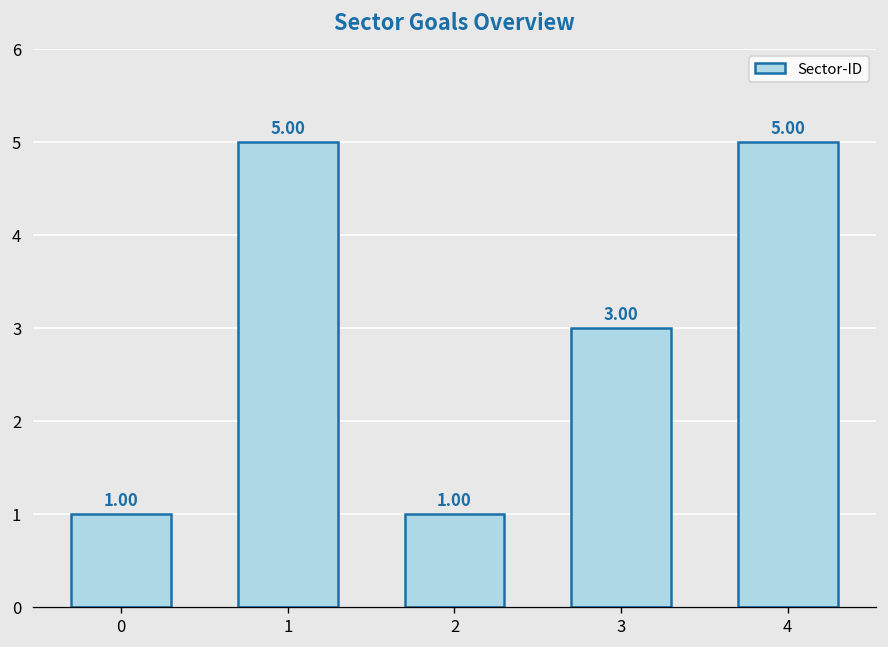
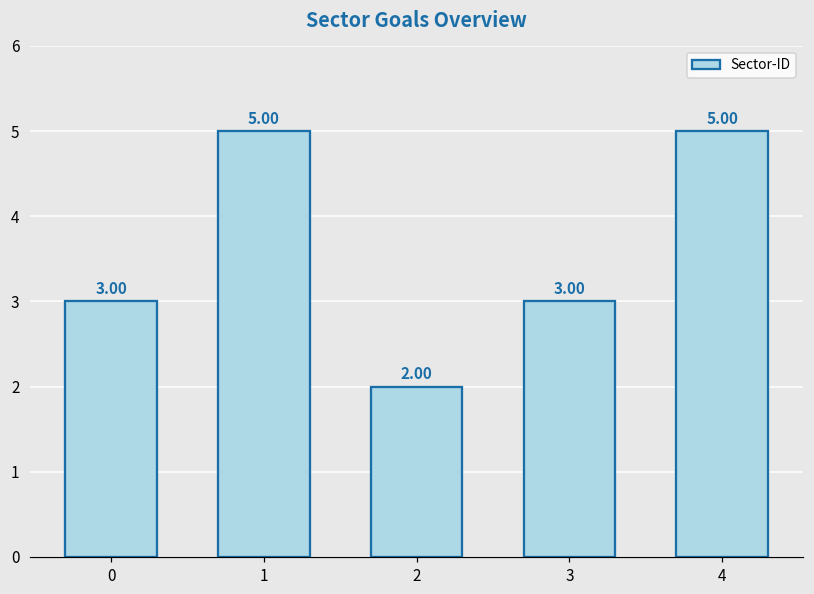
0: 1.00 -> 3.00
2: 1.00 -> 2.00
